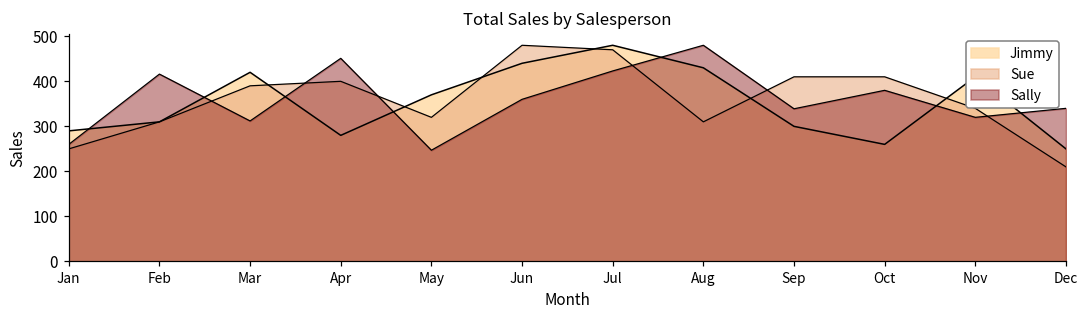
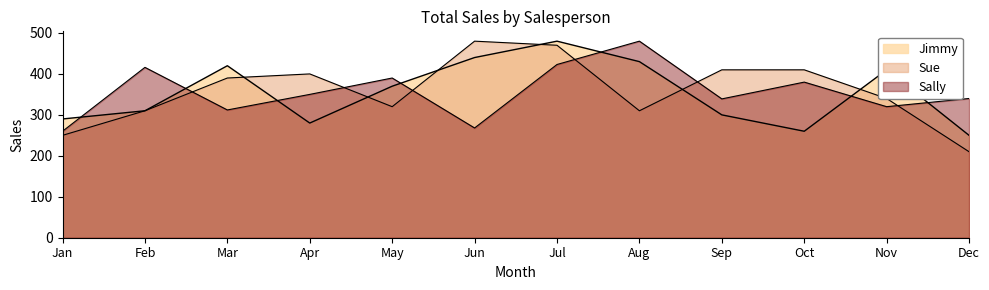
Sally, Apr: 450 -> 350
Sally, May: 250 -> 390
Sally, Jun: 360 -> 270
